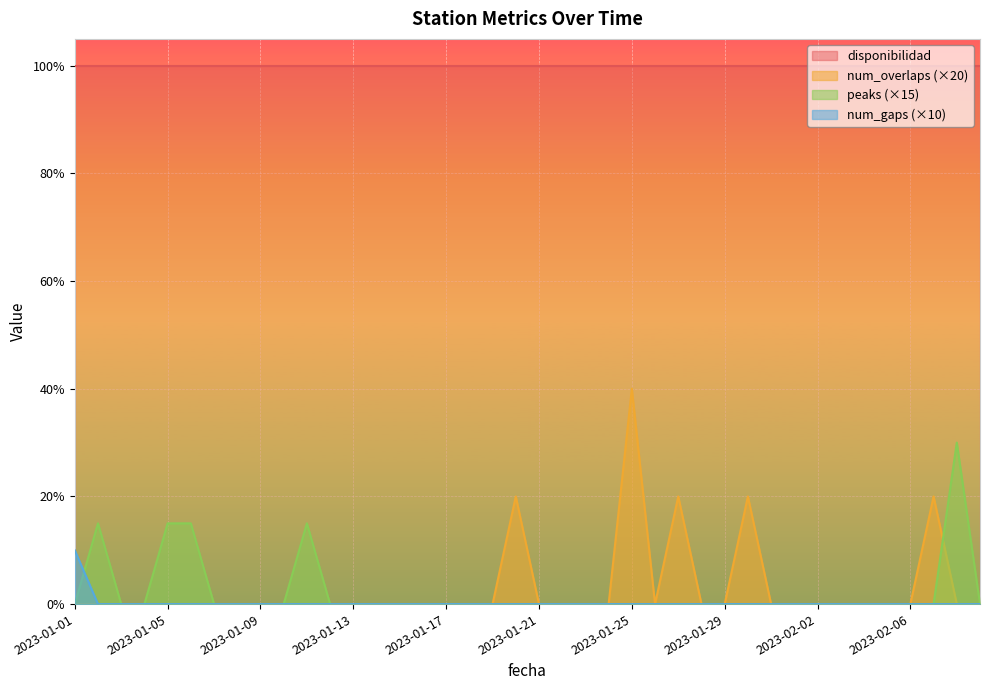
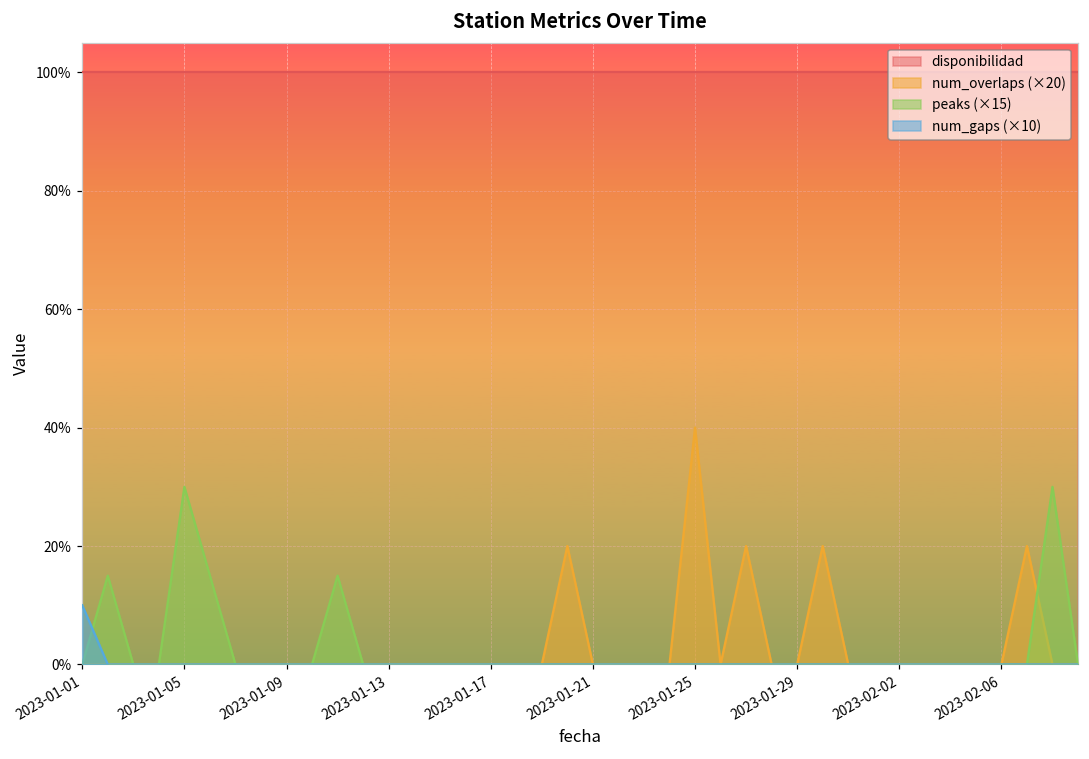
peaks (×15), 2023-01-05: 15% -> 30%
